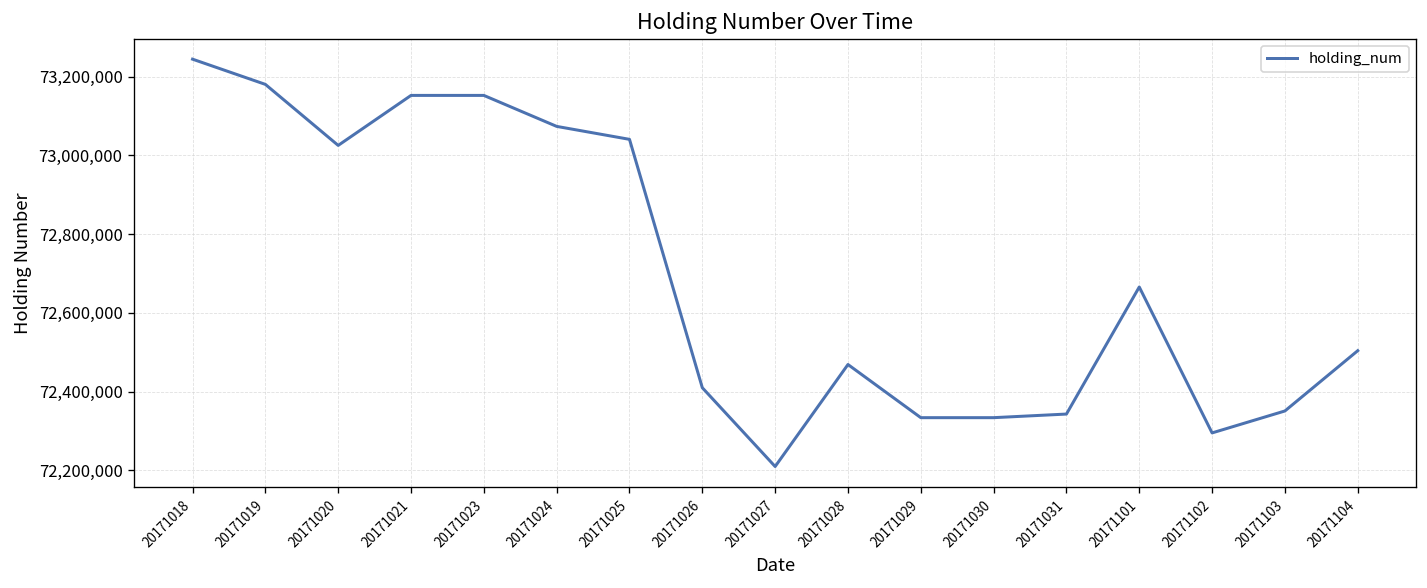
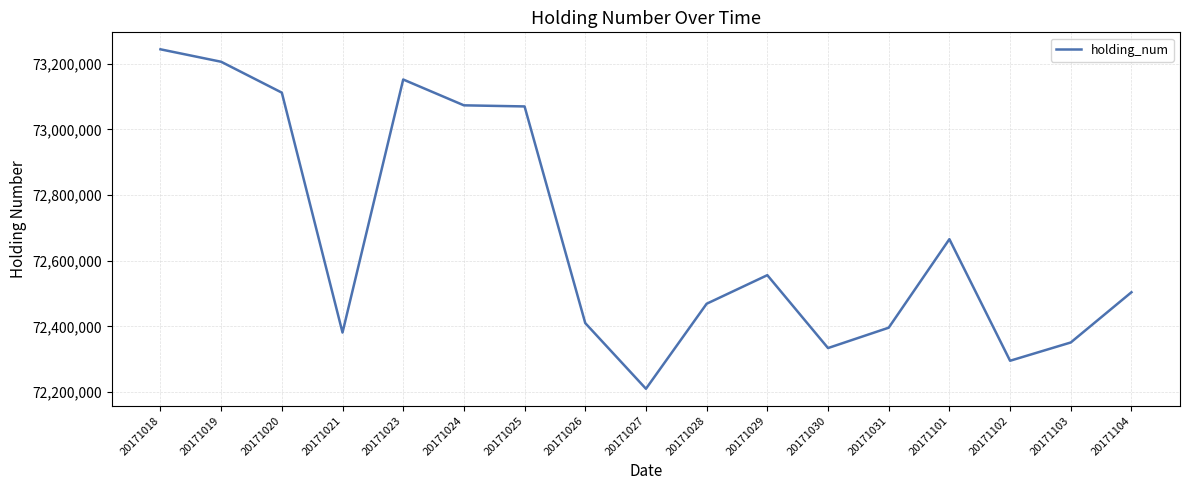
20171019: 73,180,000 -> 73,210,000
20171020: 73,030,000 -> 73,110,000
20171021: 73,150,000 -> 72,380,000
20171025: 73,040,000 -> 73,070,000
20171029: 72,330,000 -> 72,560,000
20171031: 72,340,000 -> 72,400,000
